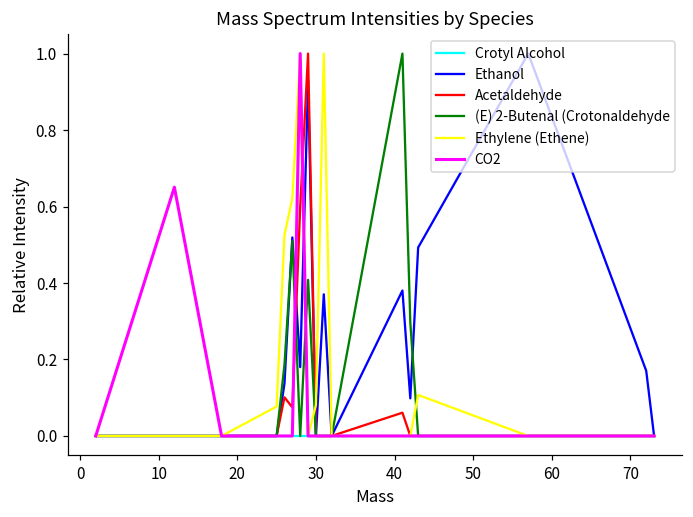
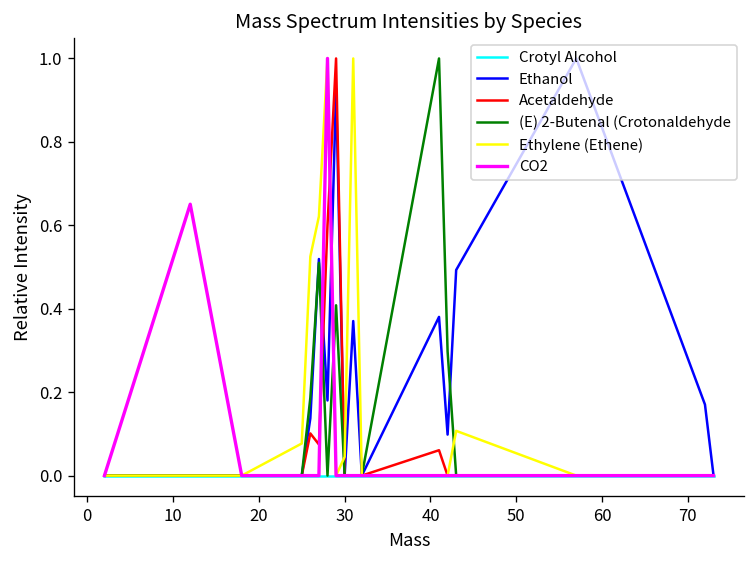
Ethylene (Ethene), 30: 0.08 -> 0.04
